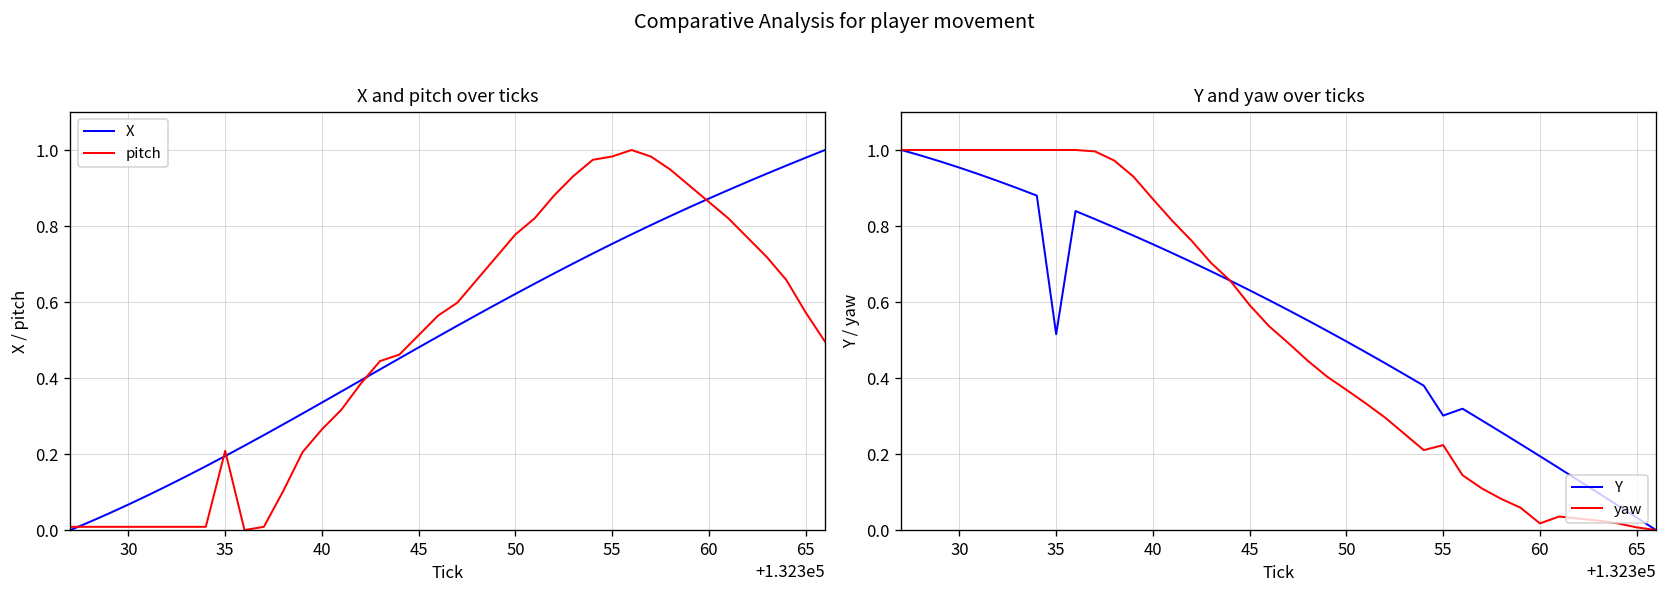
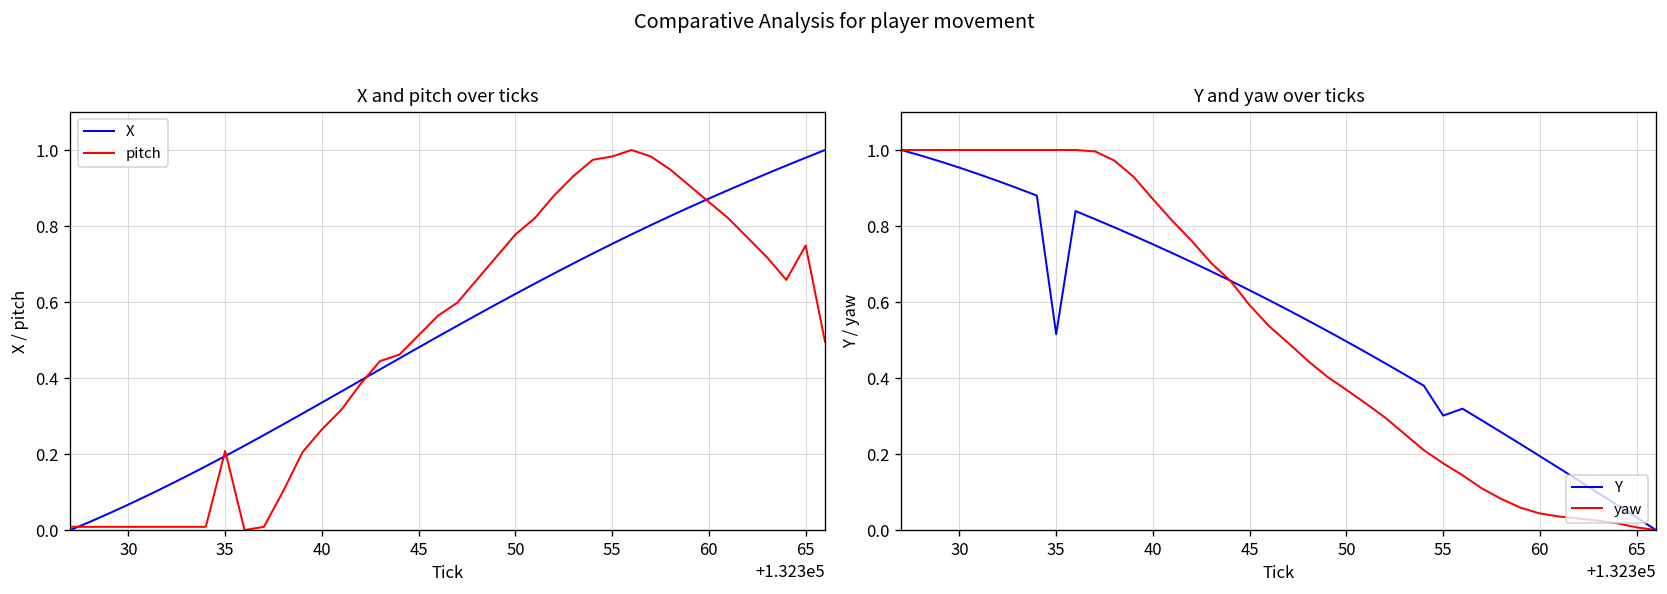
X and pitch over ticks, pitch, 65: 0.57 -> 0.75
Y and yaw over ticks, yaw, 55: 0.22 -> 0.18
Y and yaw over ticks, yaw, 60: 0.02 -> 0.04
